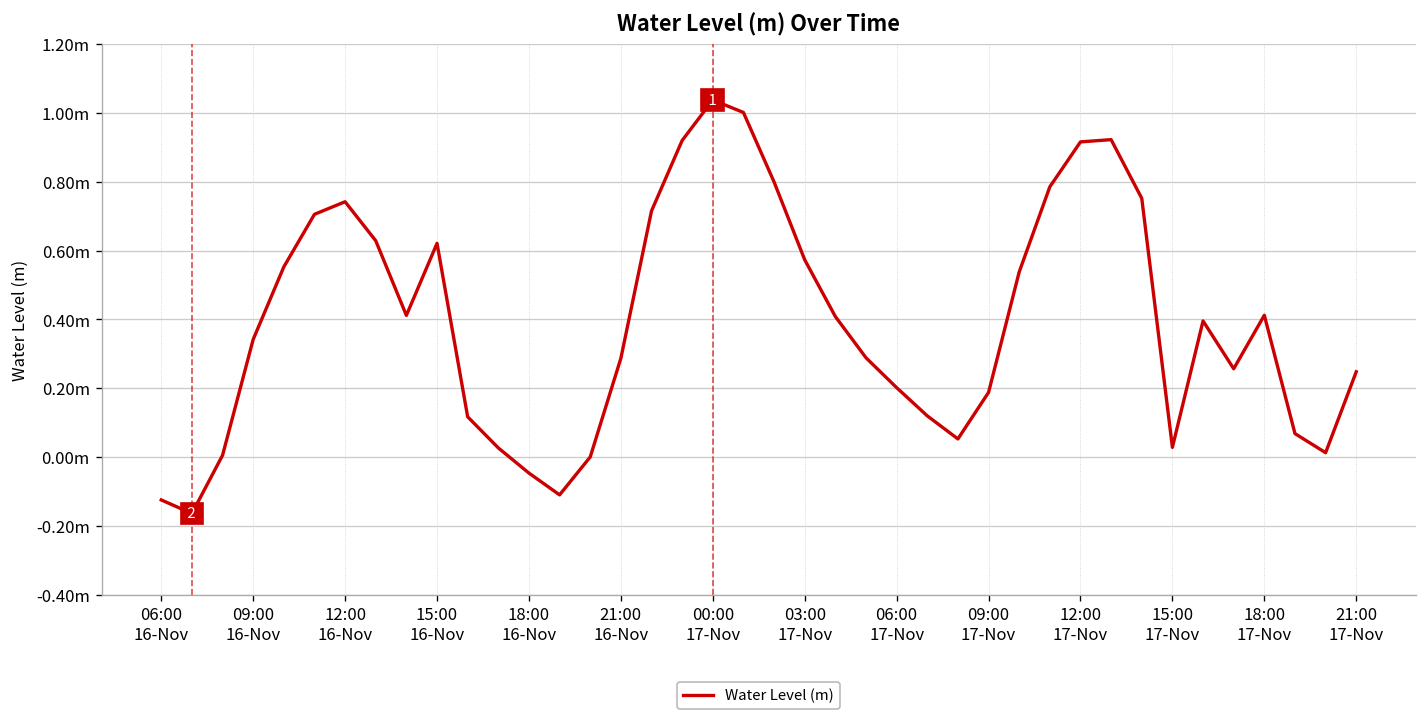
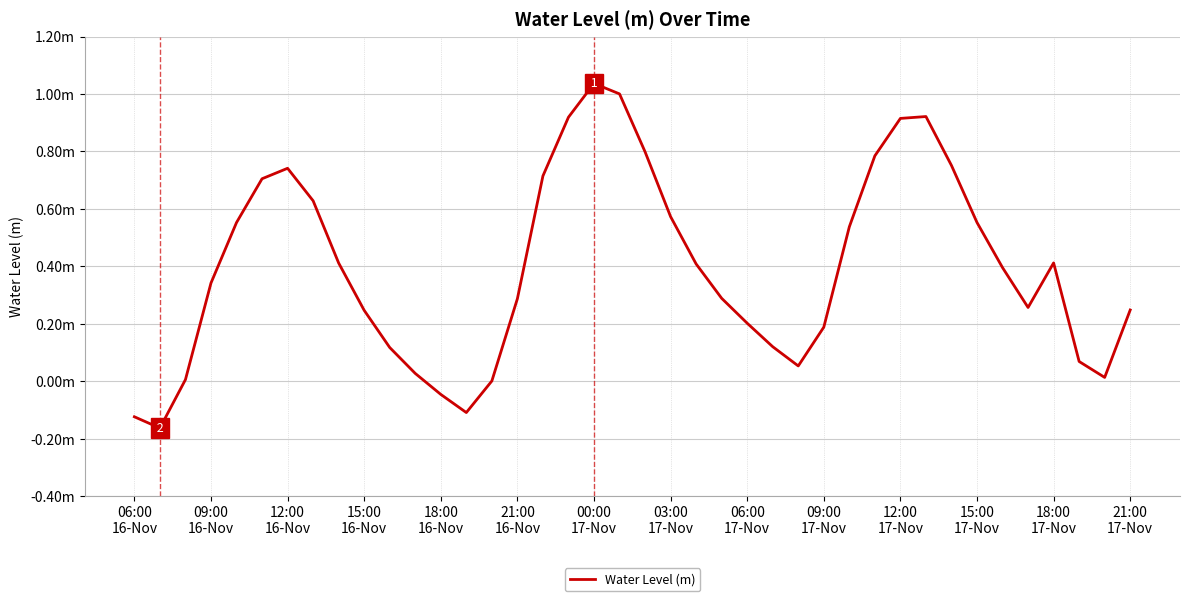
15:00 16-Nov: 0.62m -> 0.25m
15:00 17-Nov: 0.03m -> 0.55m
